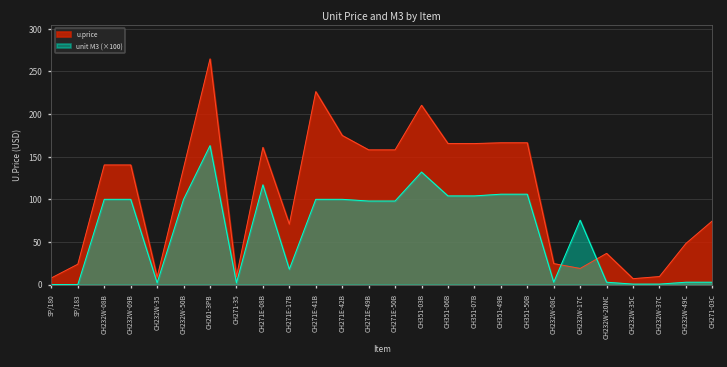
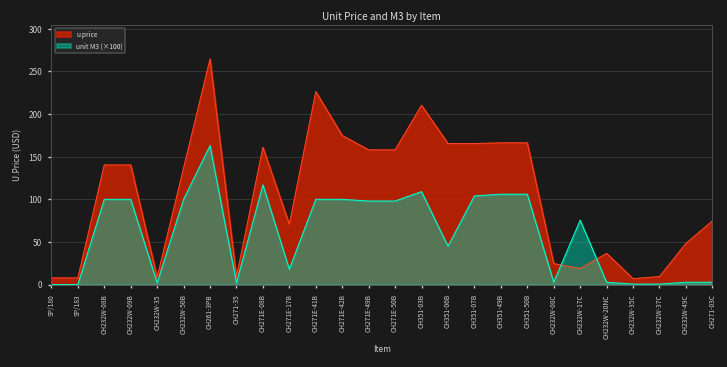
u.price, SP/183: 20 -> 10
unit M3 (×100), CH351-03B: 130 -> 110
unit M3 (×100), CH351-06B: 100 -> 50
